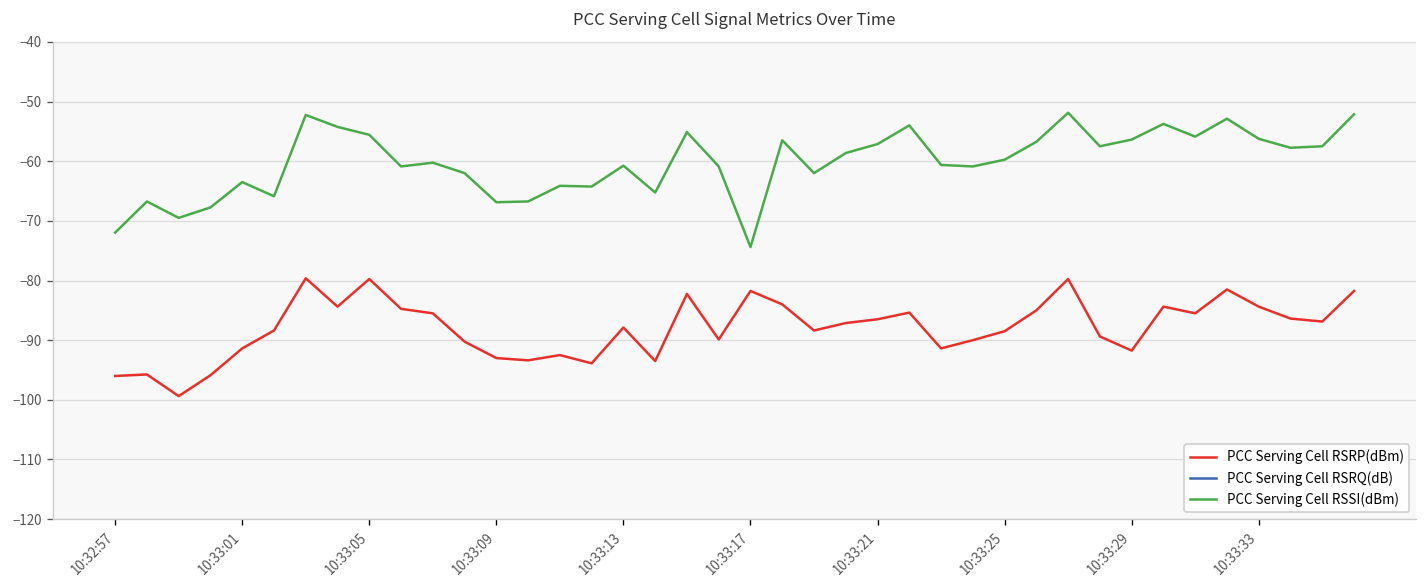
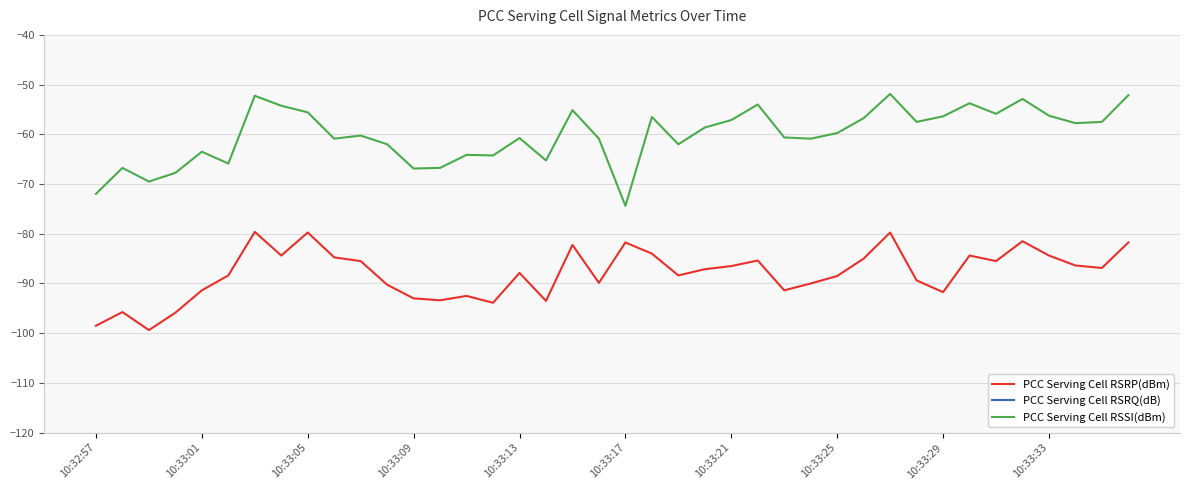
PCC Serving Cell RSRP(dBm), 10:32:57: -96 -> -99
